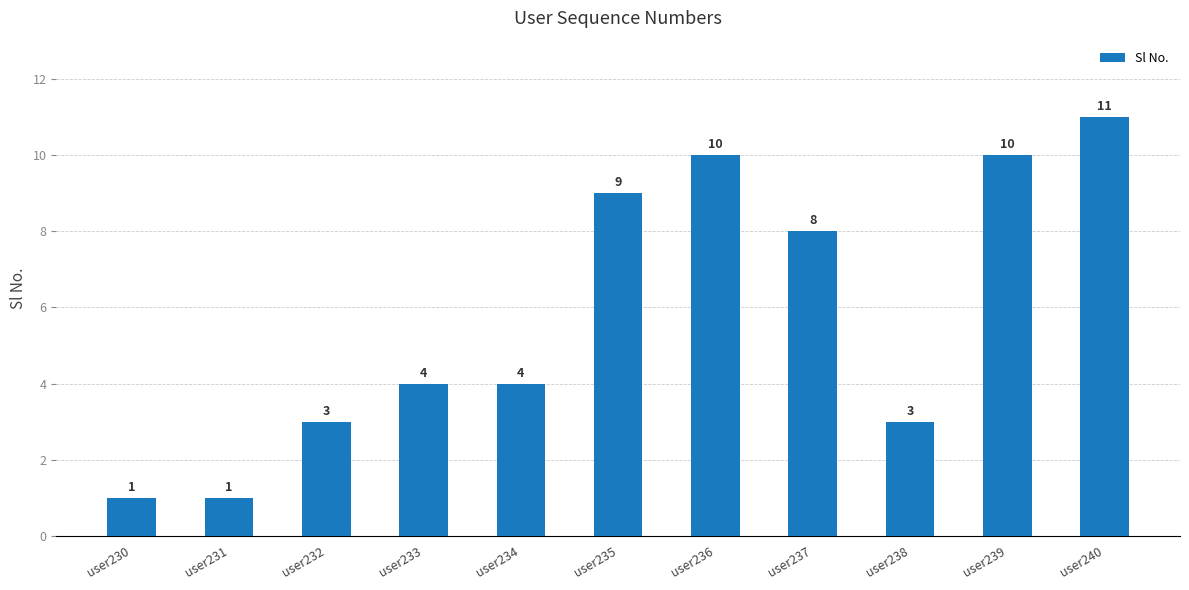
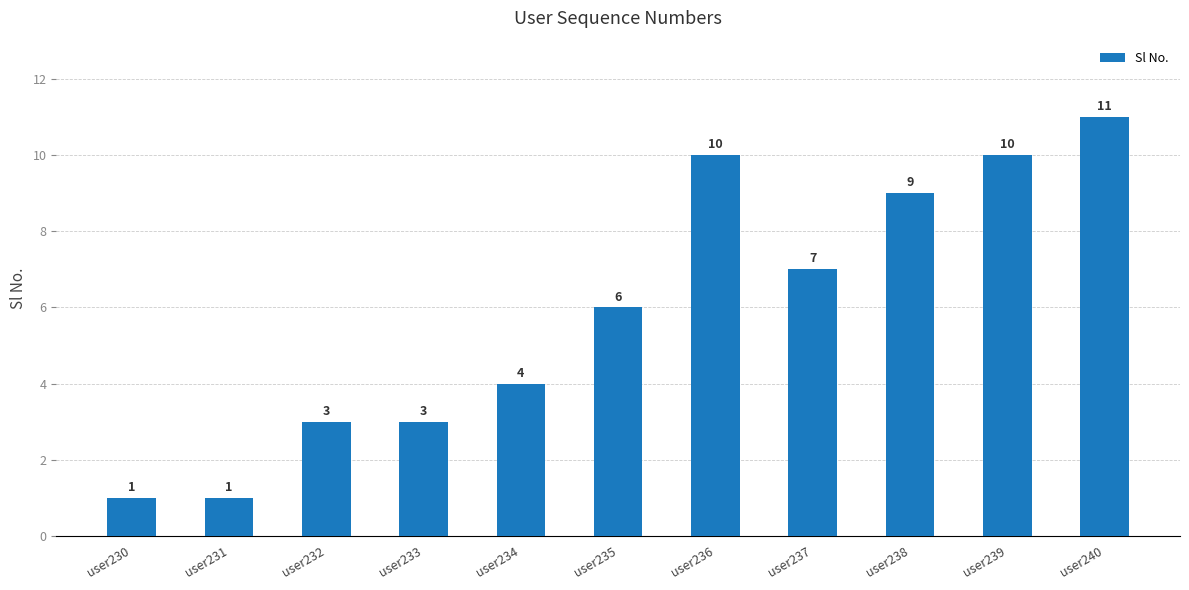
user233: 4 -> 3
user235: 9 -> 6
user237: 8 -> 7
user238: 3 -> 9
